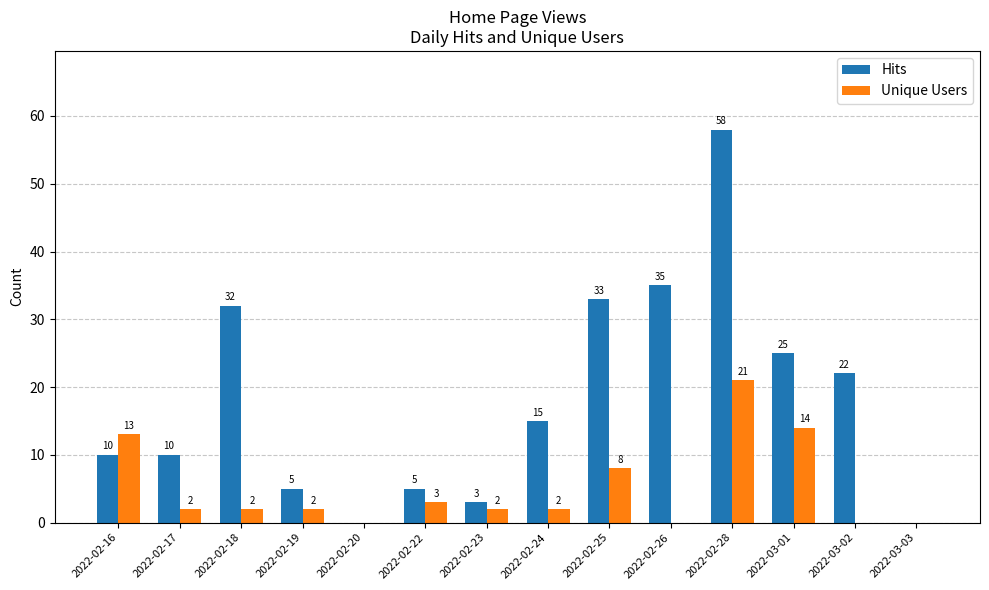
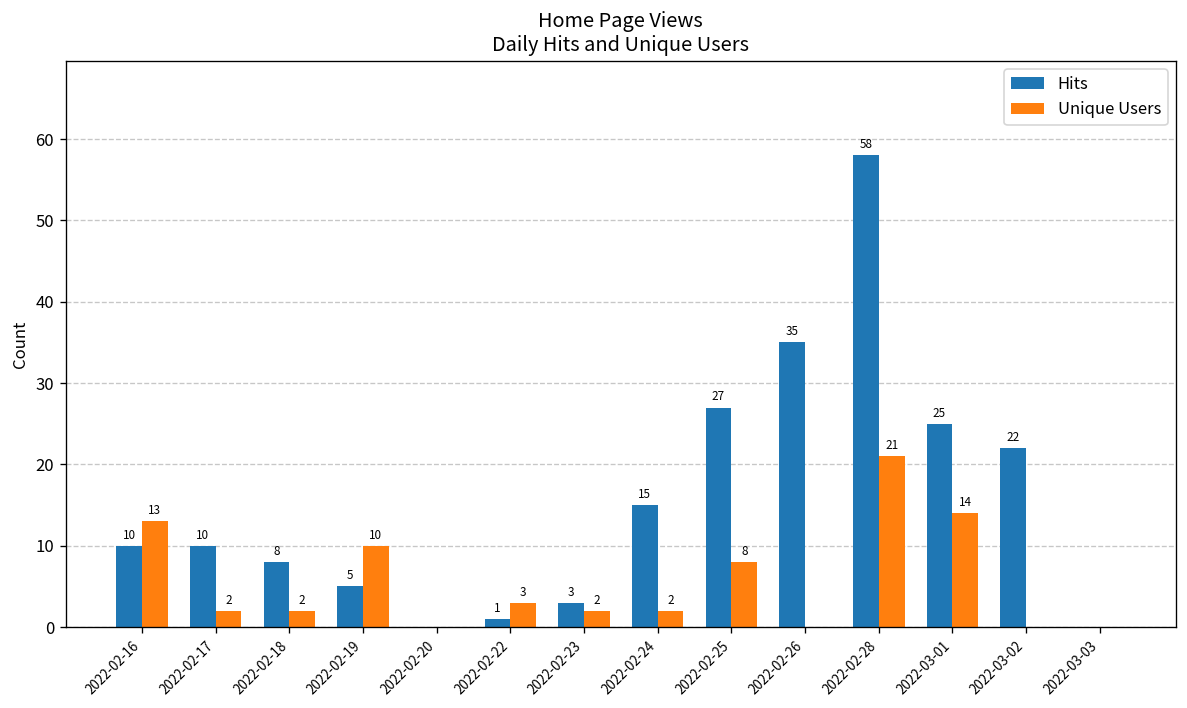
Hits, 2022-02-18: 32 -> 8
Unique Users, 2022-02-19: 2 -> 10
Hits, 2022-02-22: 5 -> 1
Hits, 2022-02-25: 33 -> 27
